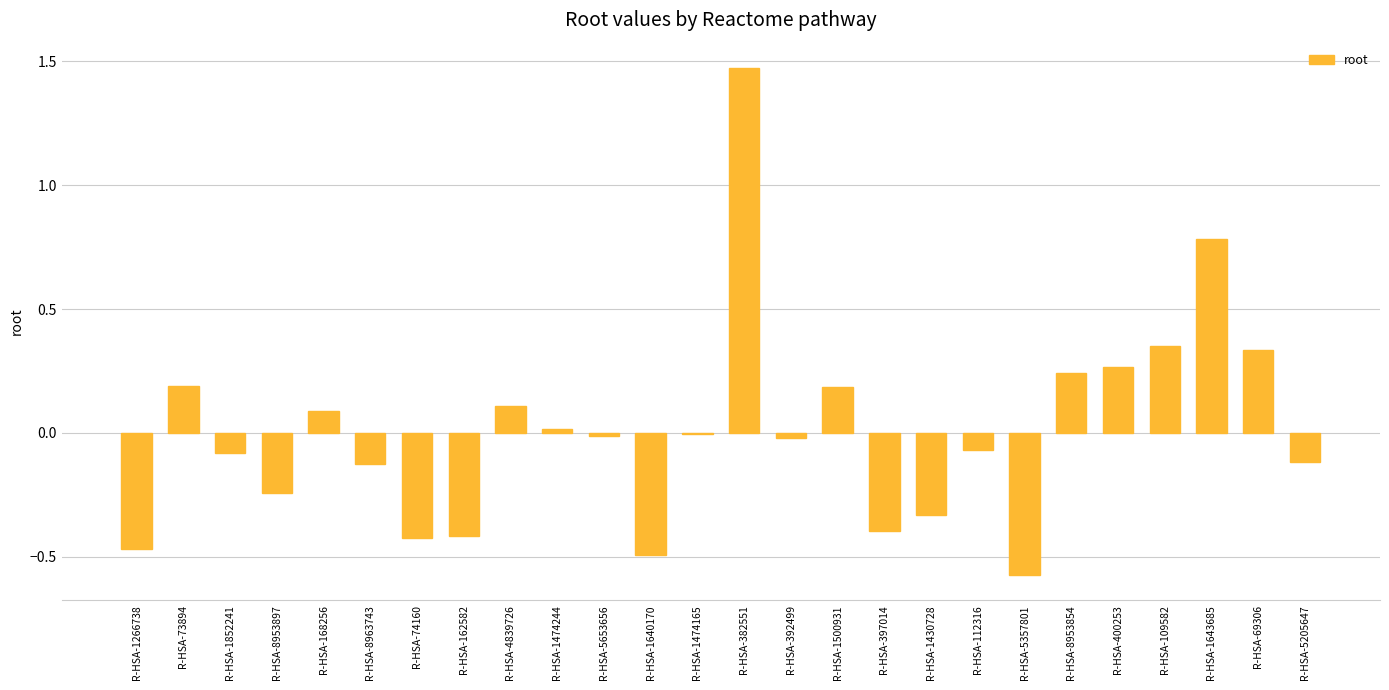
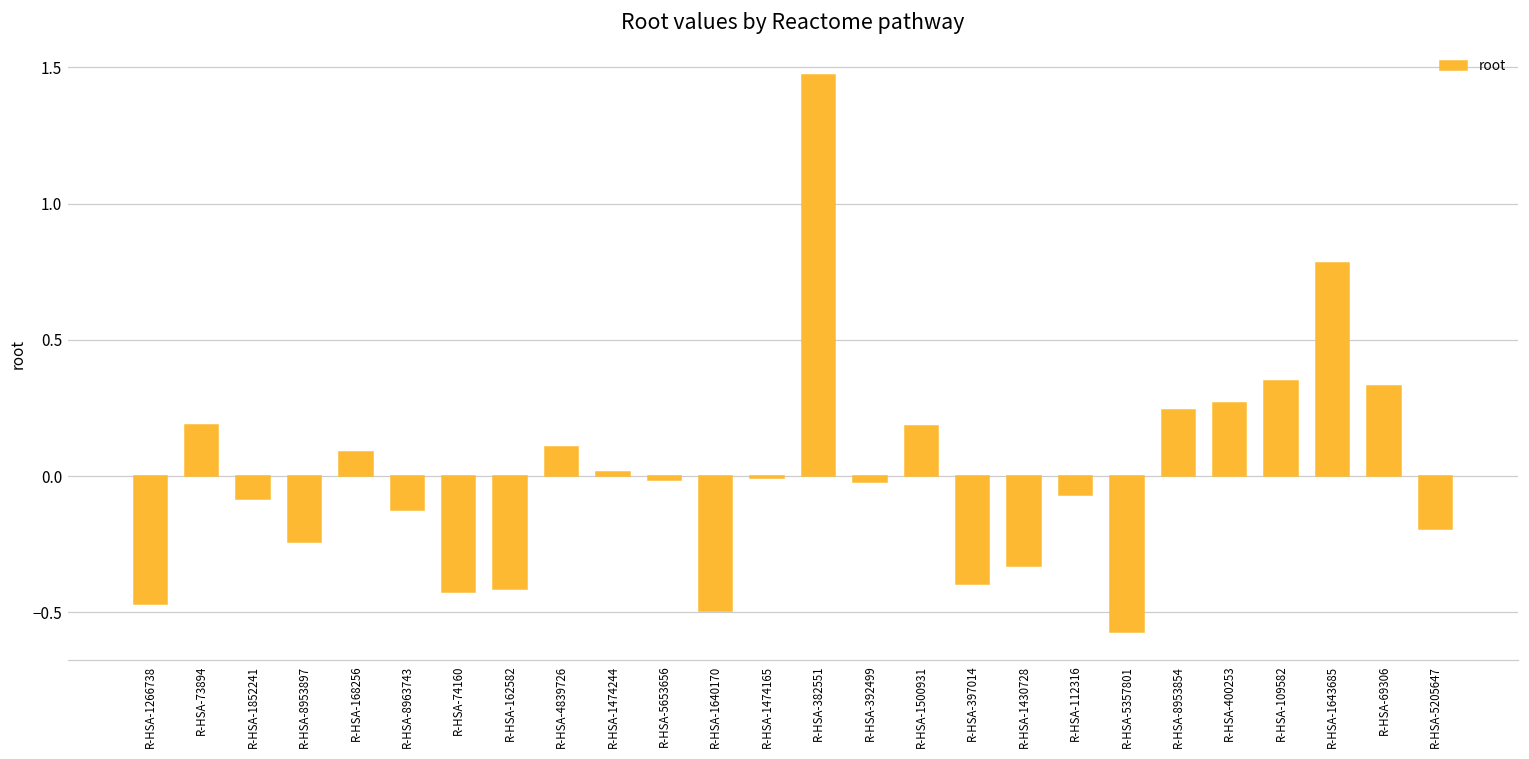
R-HSA-5205647: -0.12 -> -0.19
